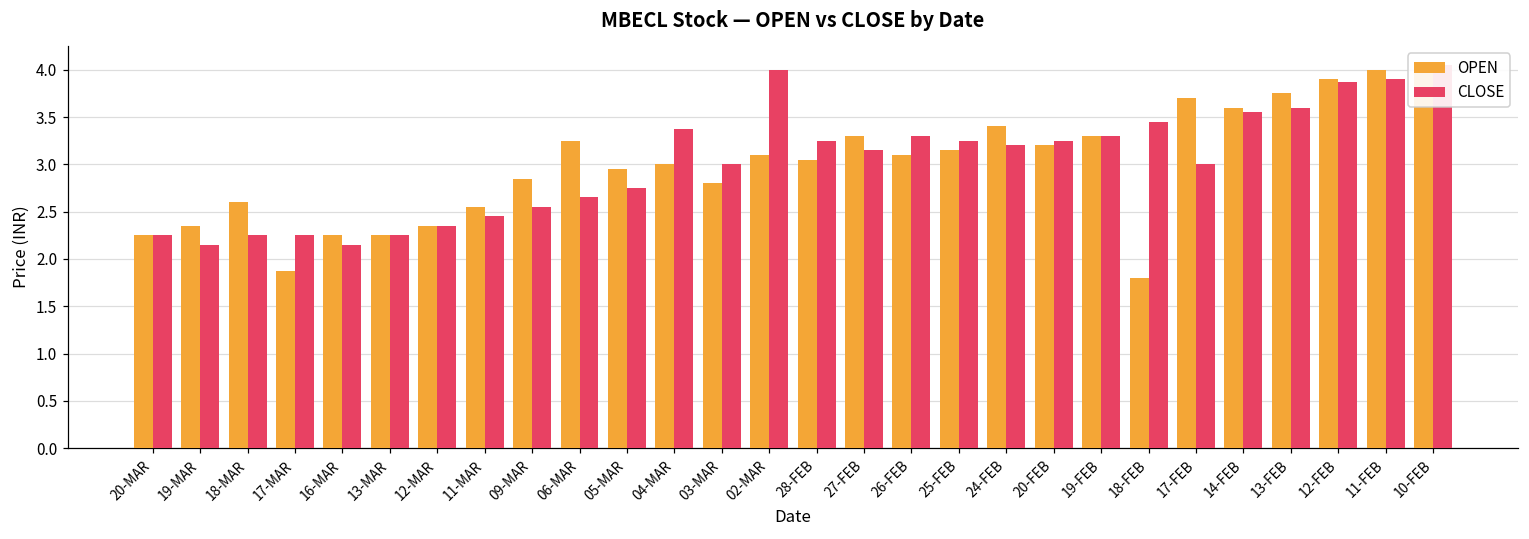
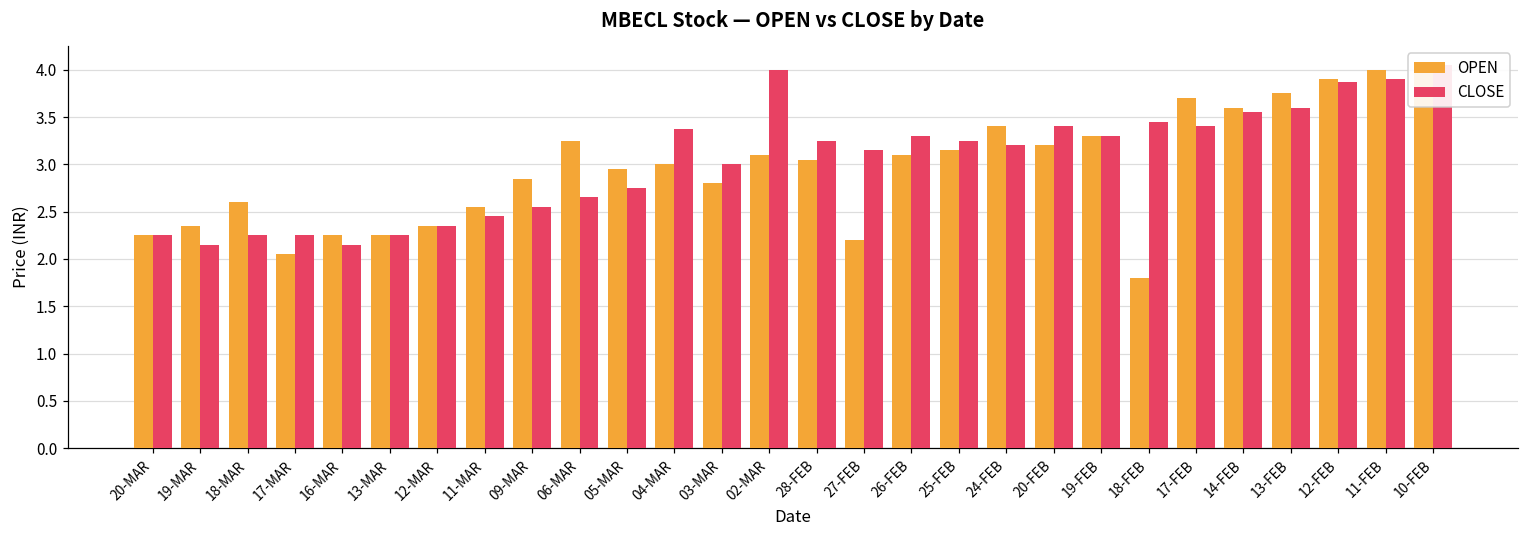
OPEN, 17-MAR: 1.9 -> 2.1
OPEN, 27-FEB: 3.3 -> 2.2
CLOSE, 20-FEB: 3.3 -> 3.4
CLOSE, 17-FEB: 3.0 -> 3.4
